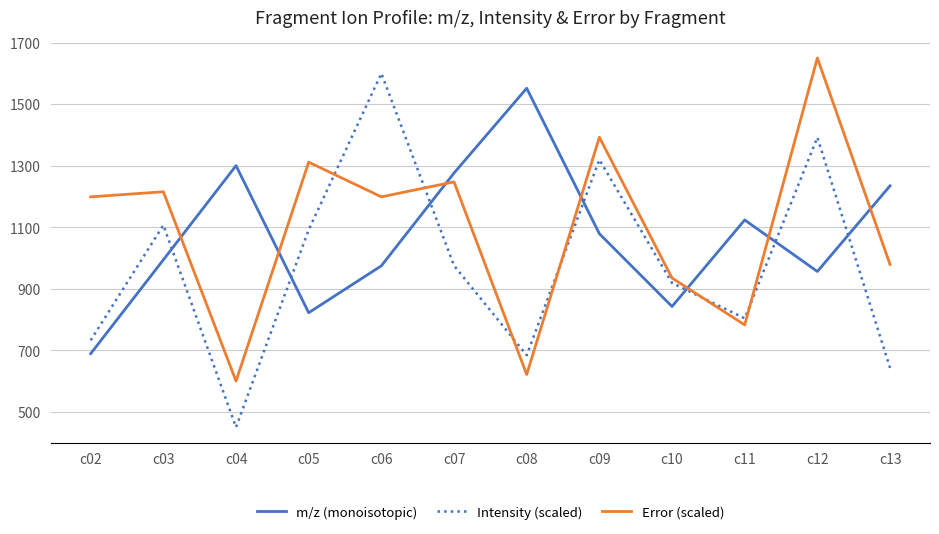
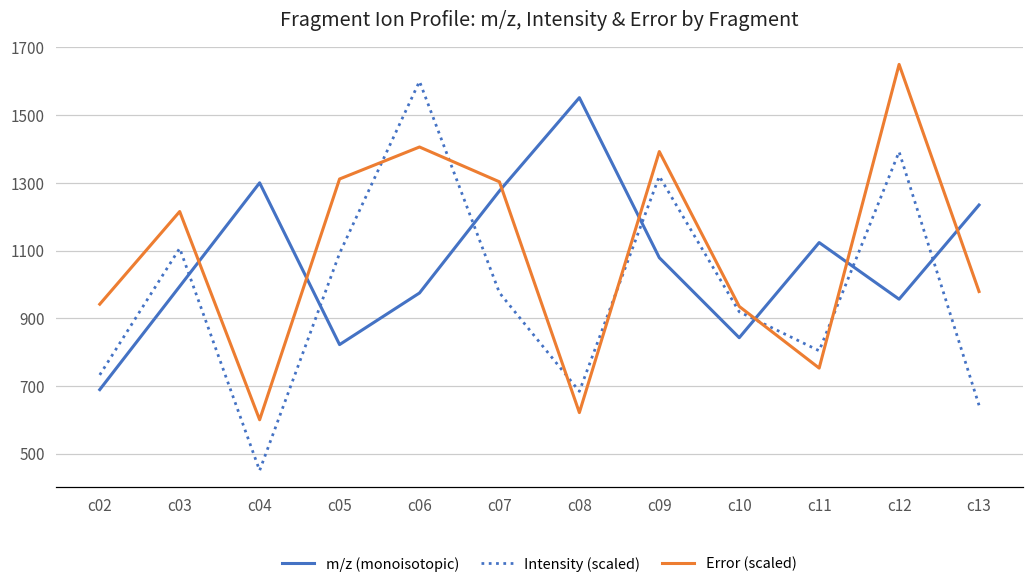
Error (scaled), c02: 1200 -> 940
Error (scaled), c06: 1200 -> 1410
Error (scaled), c07: 1250 -> 1300
Error (scaled), c11: 780 -> 750
